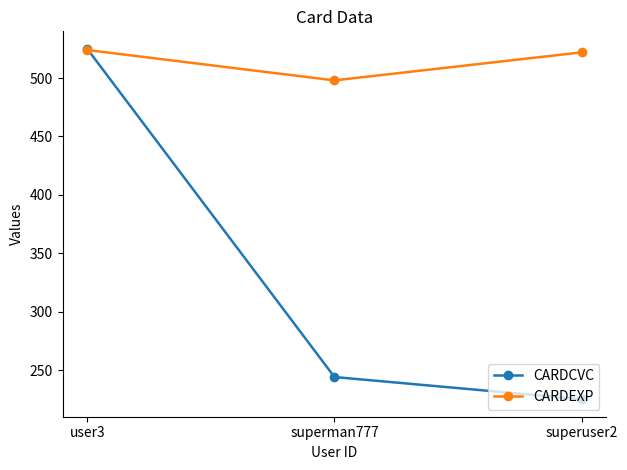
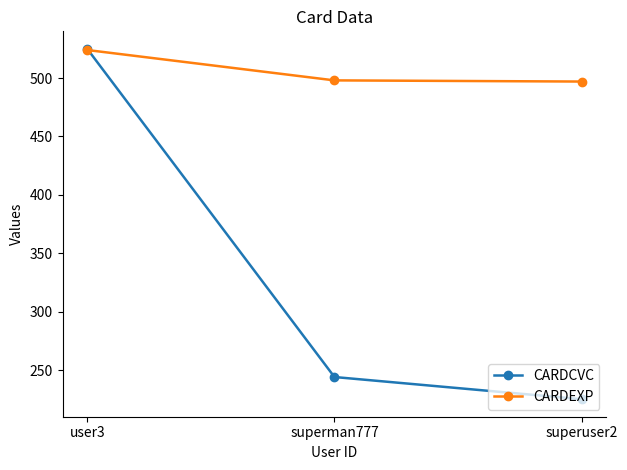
CARDEXP, superuser2: 522 -> 497
